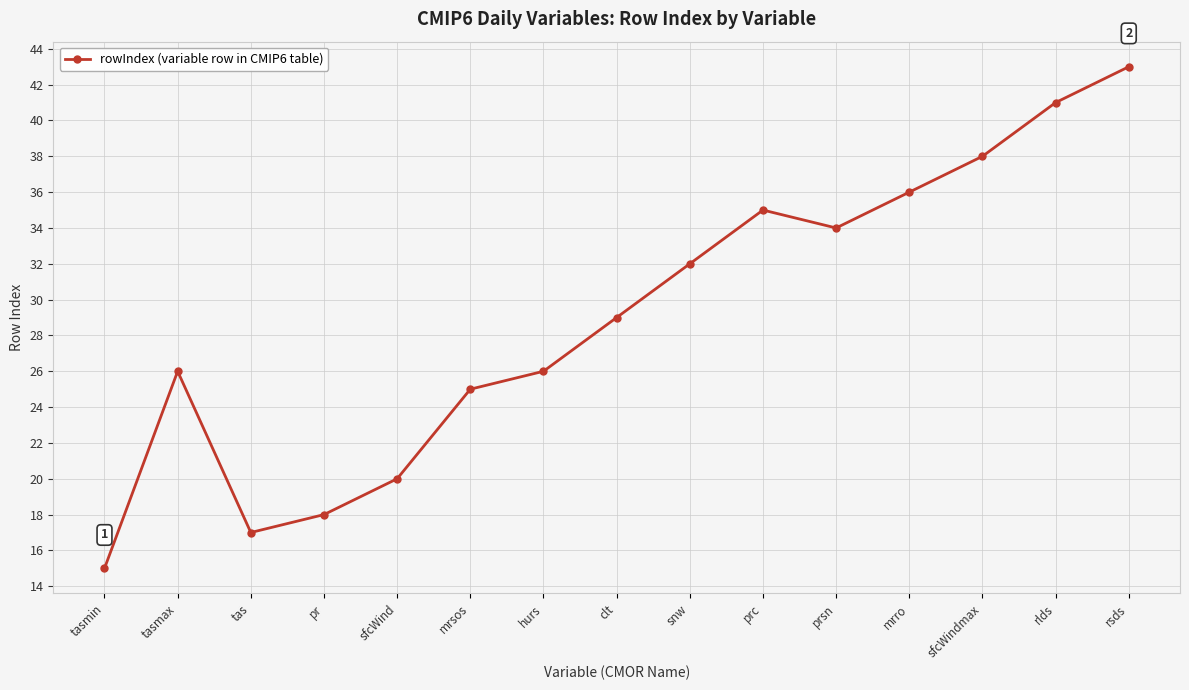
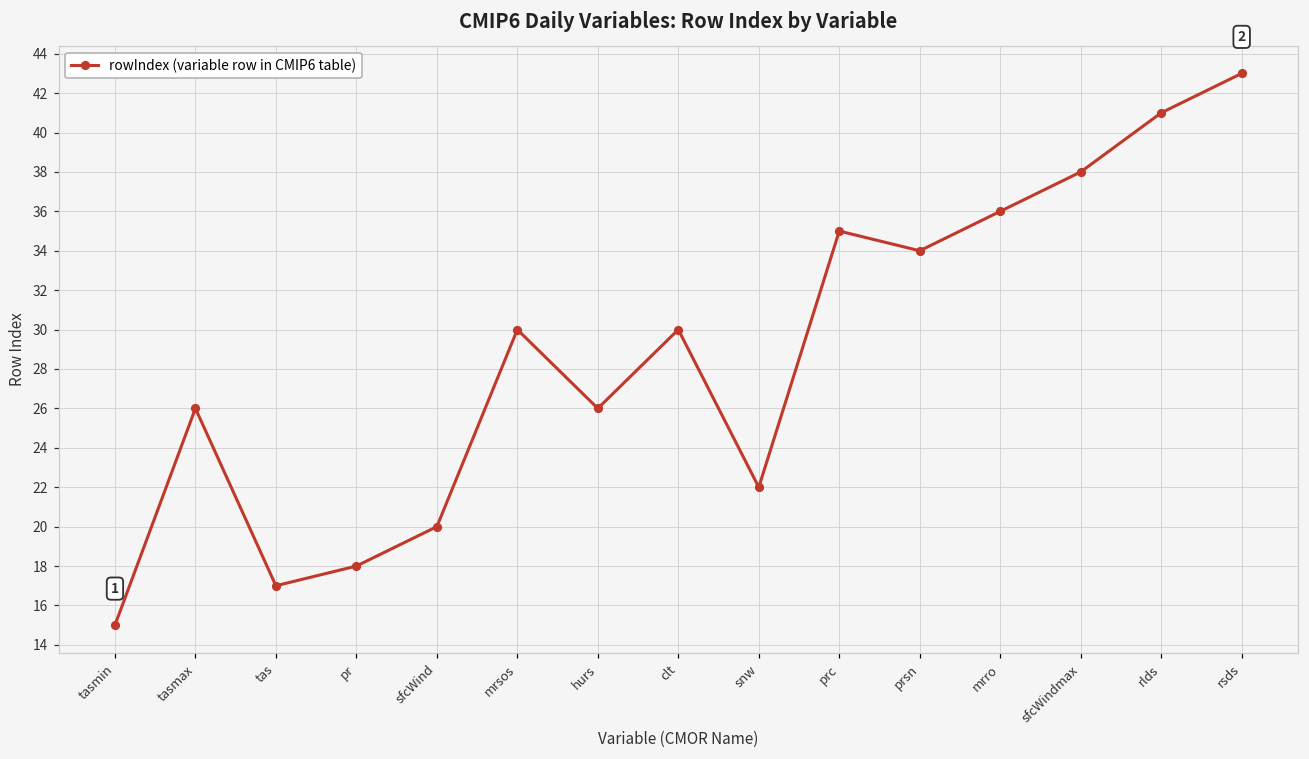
mrsos: 25 -> 30
clt: 29 -> 30
snw: 32 -> 22
